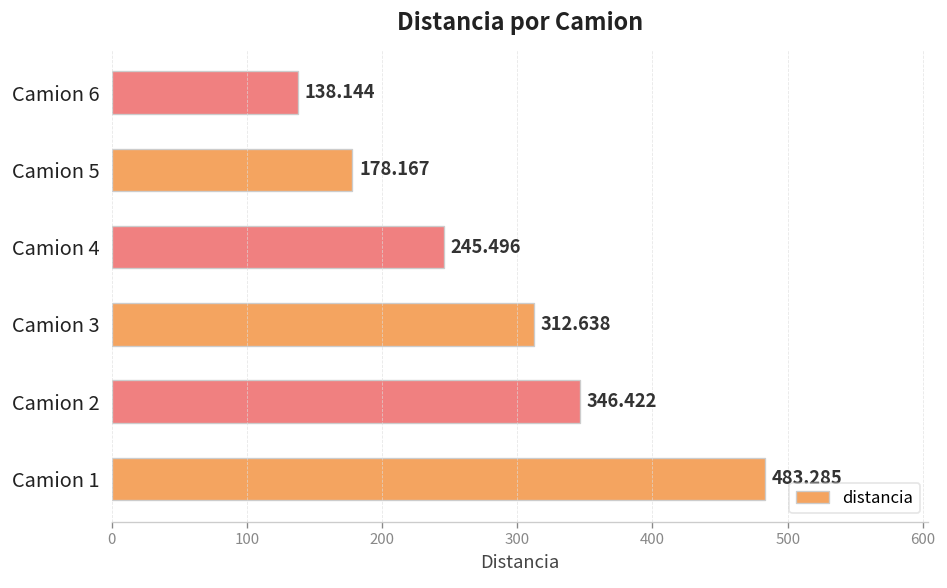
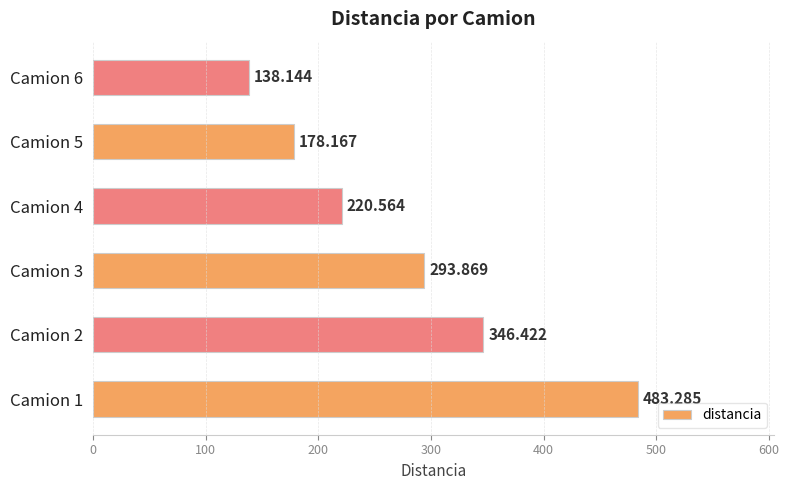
Camion 4: 245.496 -> 220.564
Camion 3: 312.638 -> 293.869
